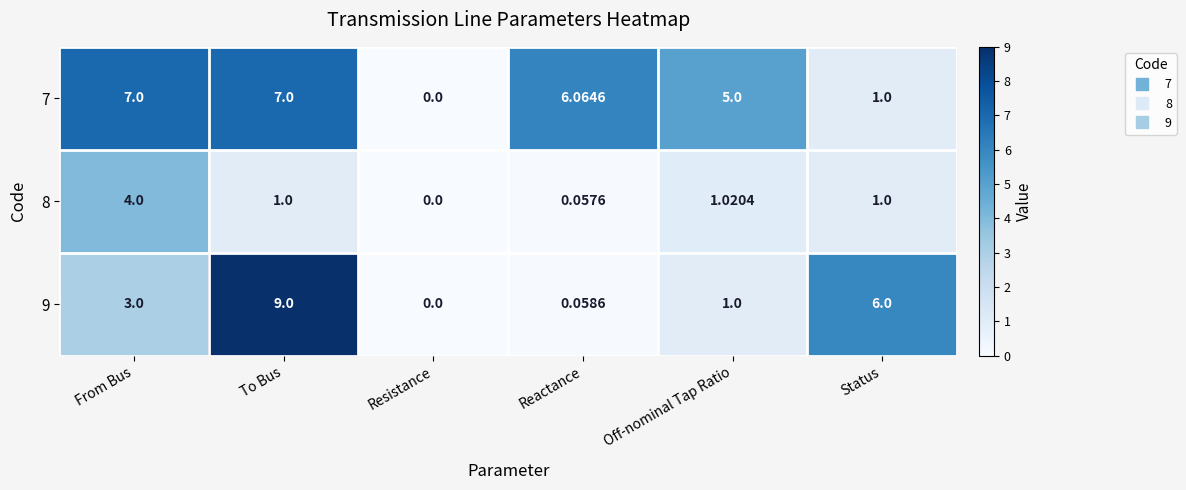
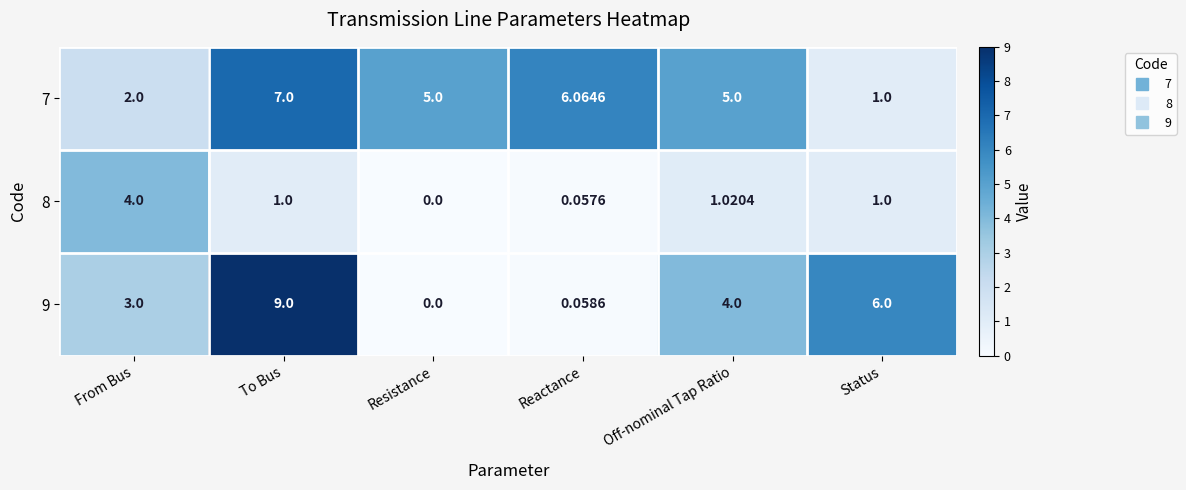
7, From Bus: 7.0 -> 2.0
7, Resistance: 0.0 -> 5.0
9, Off-nominal Tap Ratio: 1.0 -> 4.0
